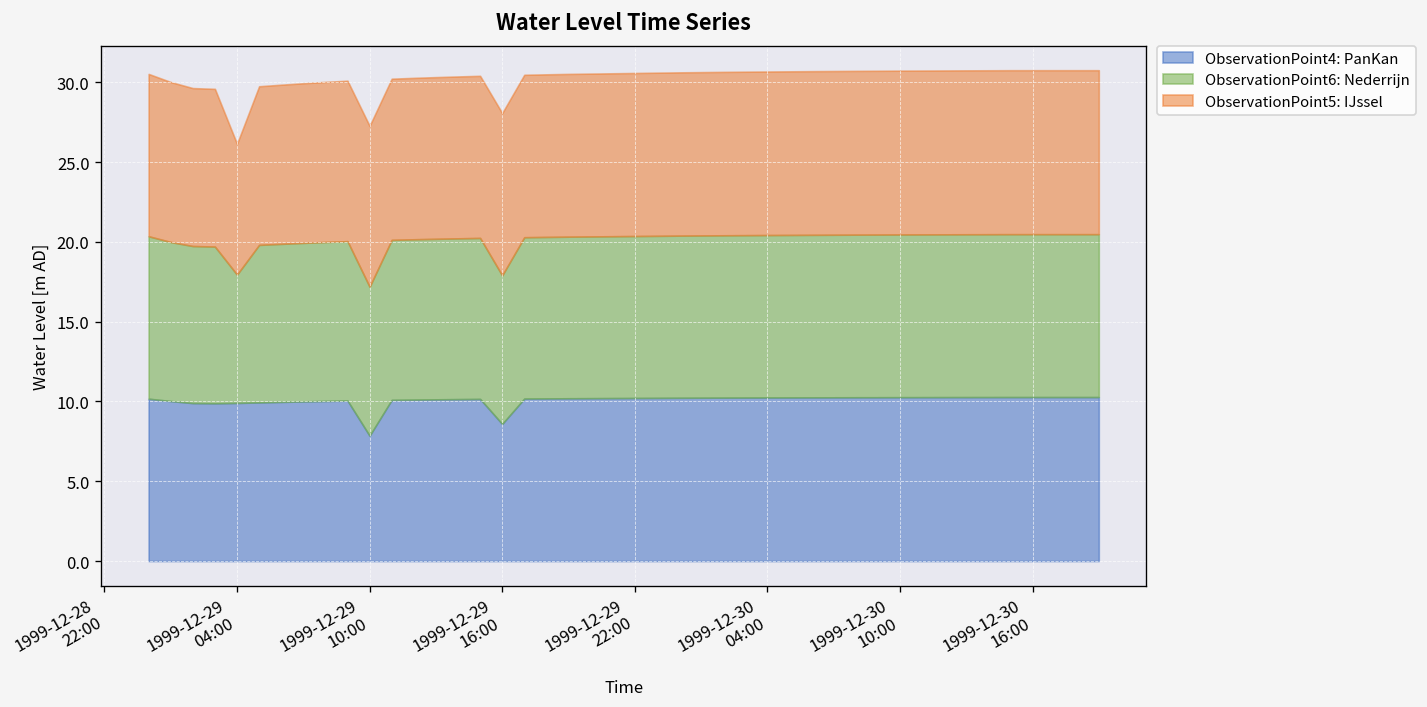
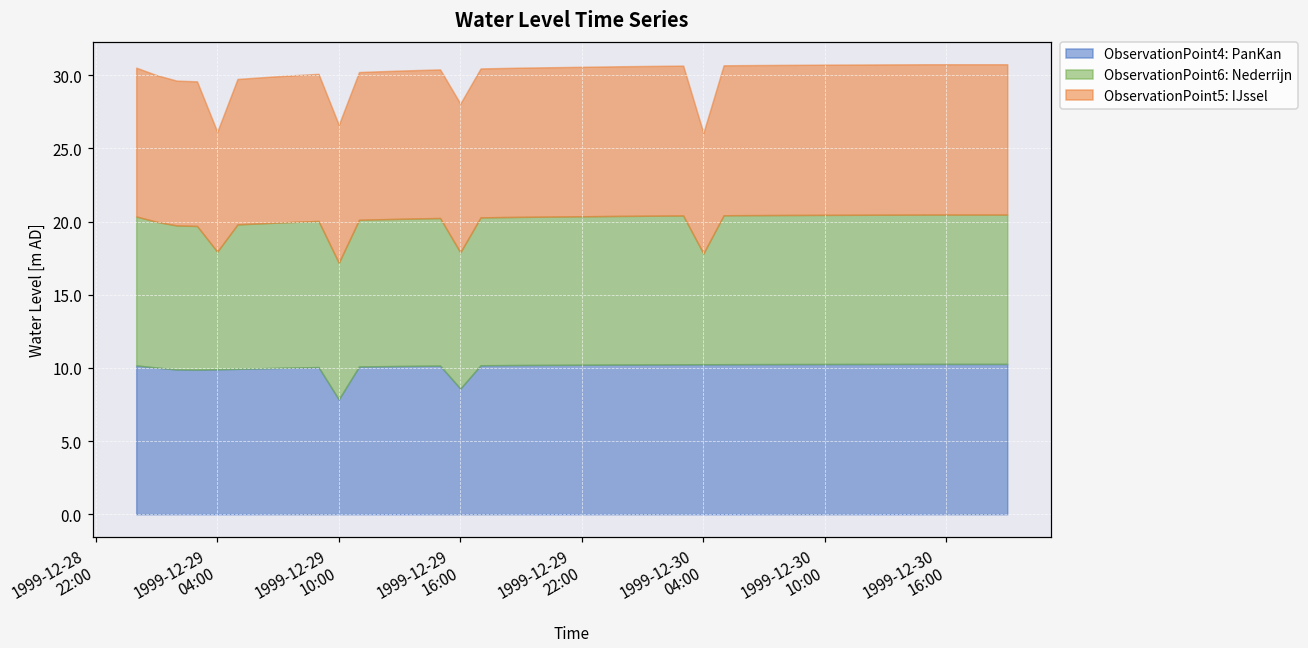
ObservationPoint5: IJssel, 1999-12-29 10:00: 10.1 -> 9.4
ObservationPoint6: Nederrijn, 1999-12-30 04:00: 10.2 -> 7.6
ObservationPoint5: IJssel, 1999-12-30 04:00: 10.2 -> 8.2
